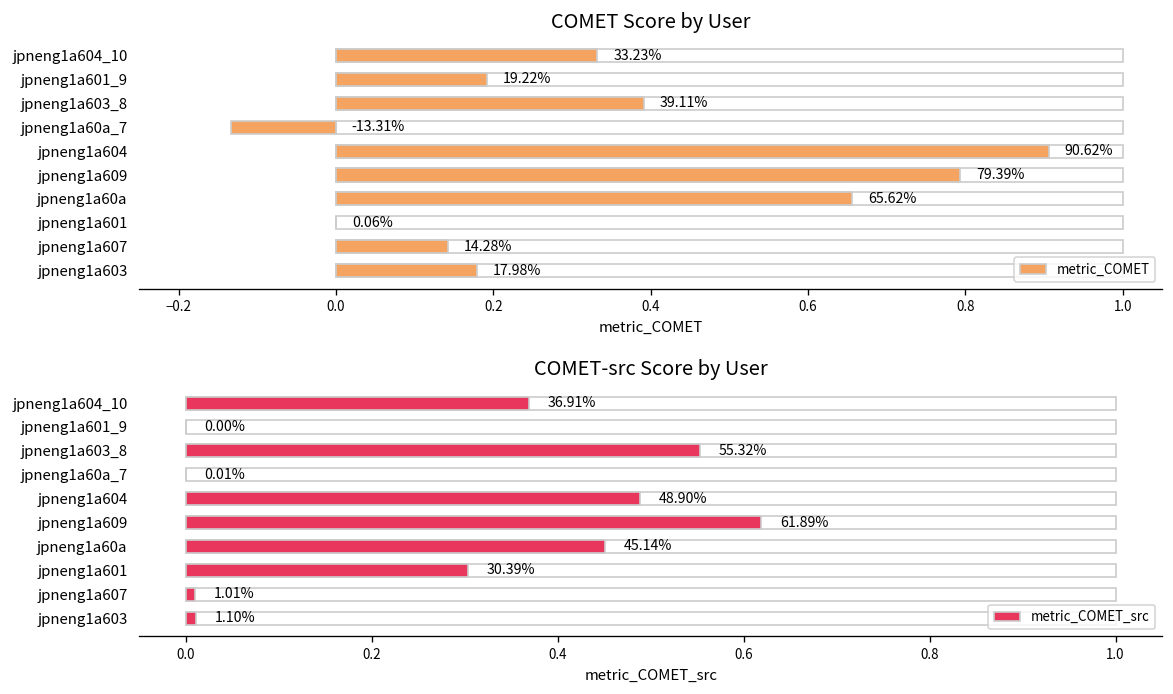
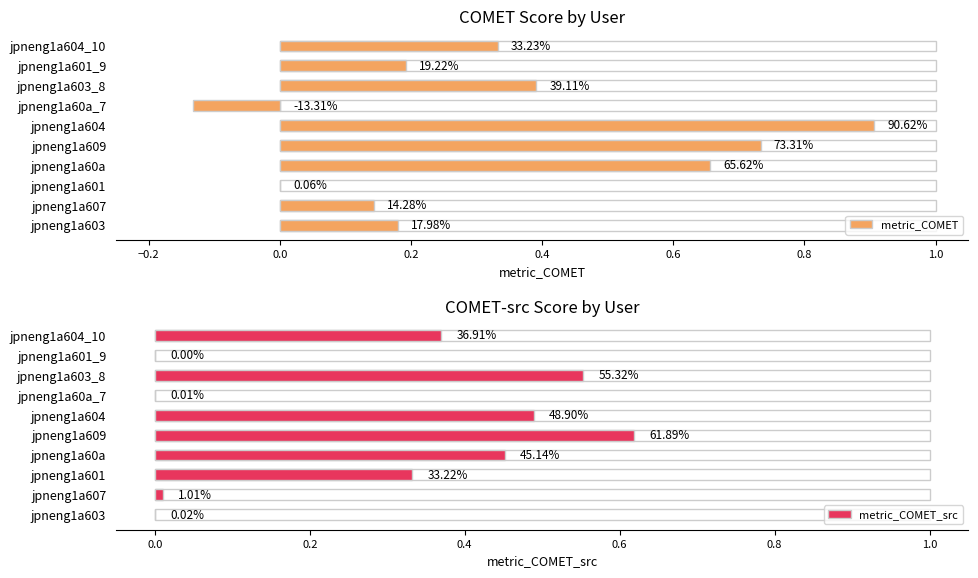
COMET Score by User, metric_COMET, jpneng1a609: 79.39% -> 73.31%
COMET-src Score by User, metric_COMET_src, jpneng1a601: 30.39% -> 33.22%
COMET-src Score by User, metric_COMET_src, jpneng1a603: 1.10% -> 0.02%
